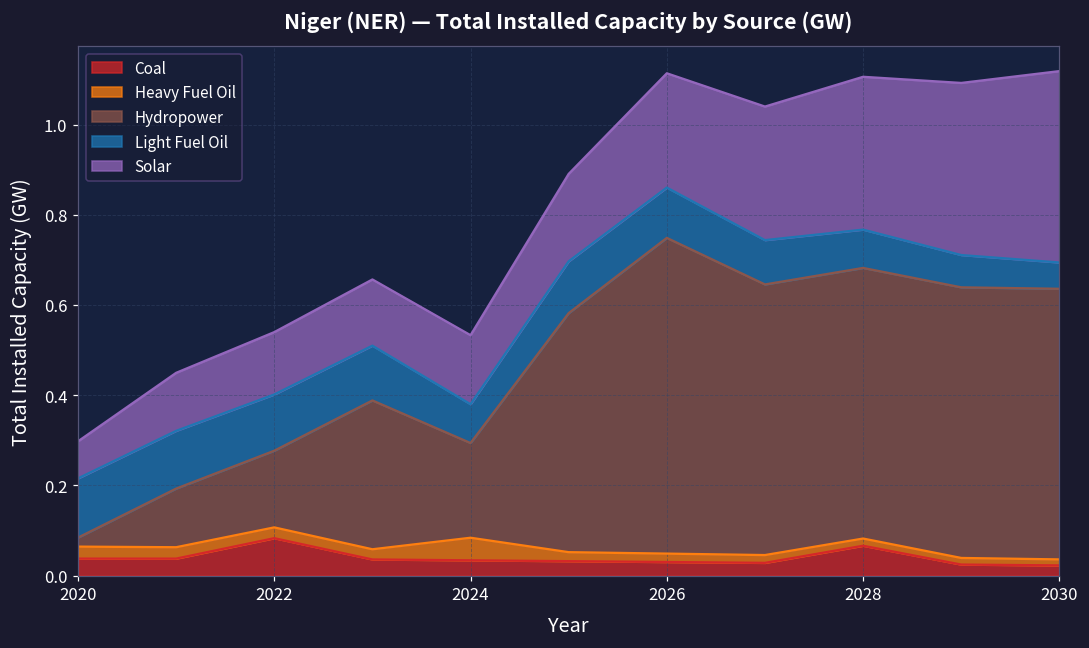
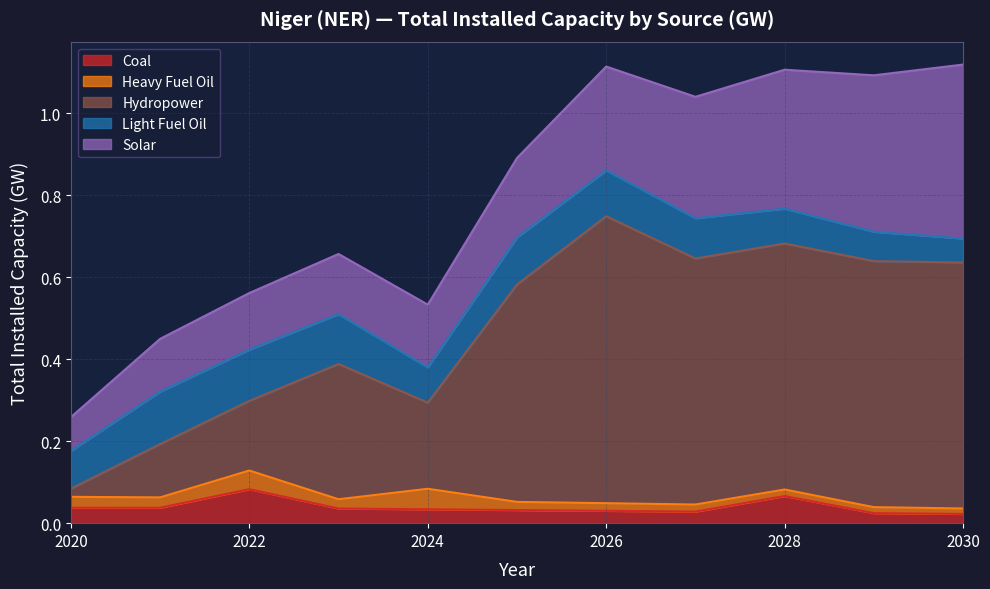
Light Fuel Oil, 2020: 0.13 -> 0.09
Heavy Fuel Oil, 2022: 0.02 -> 0.05
